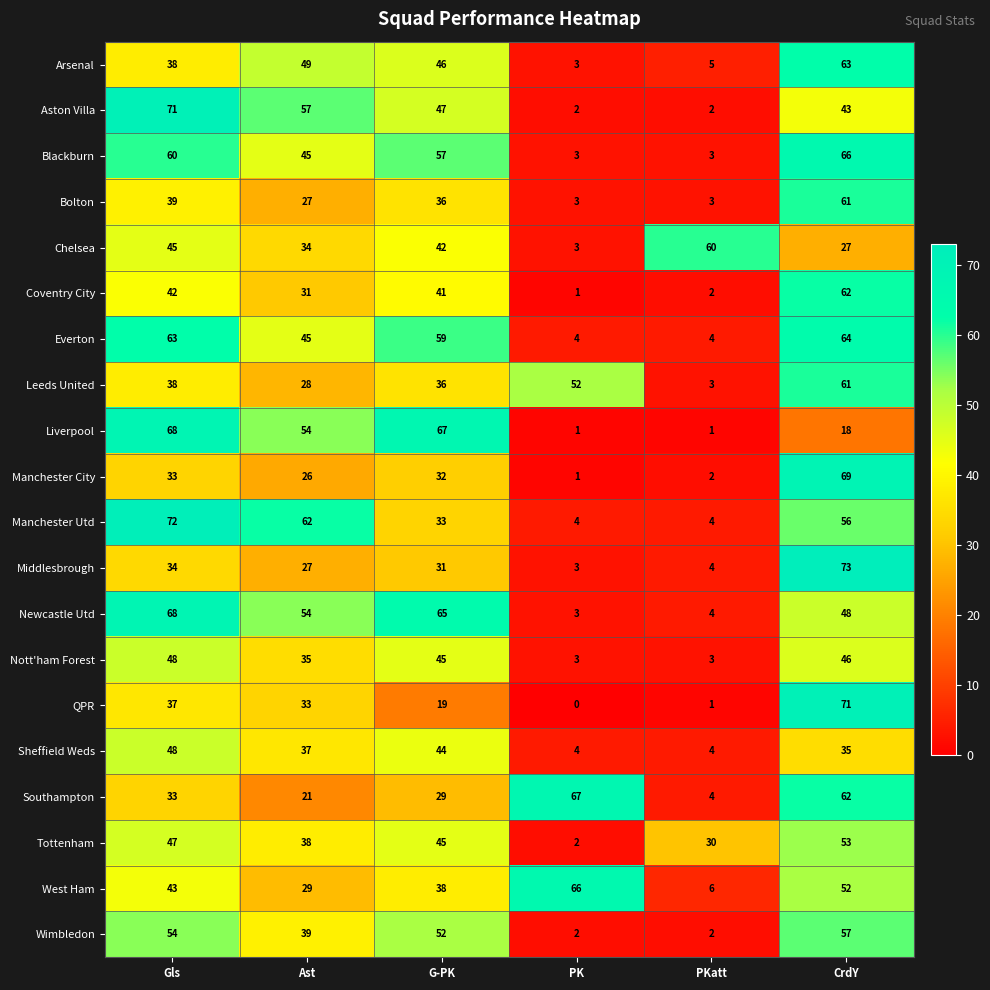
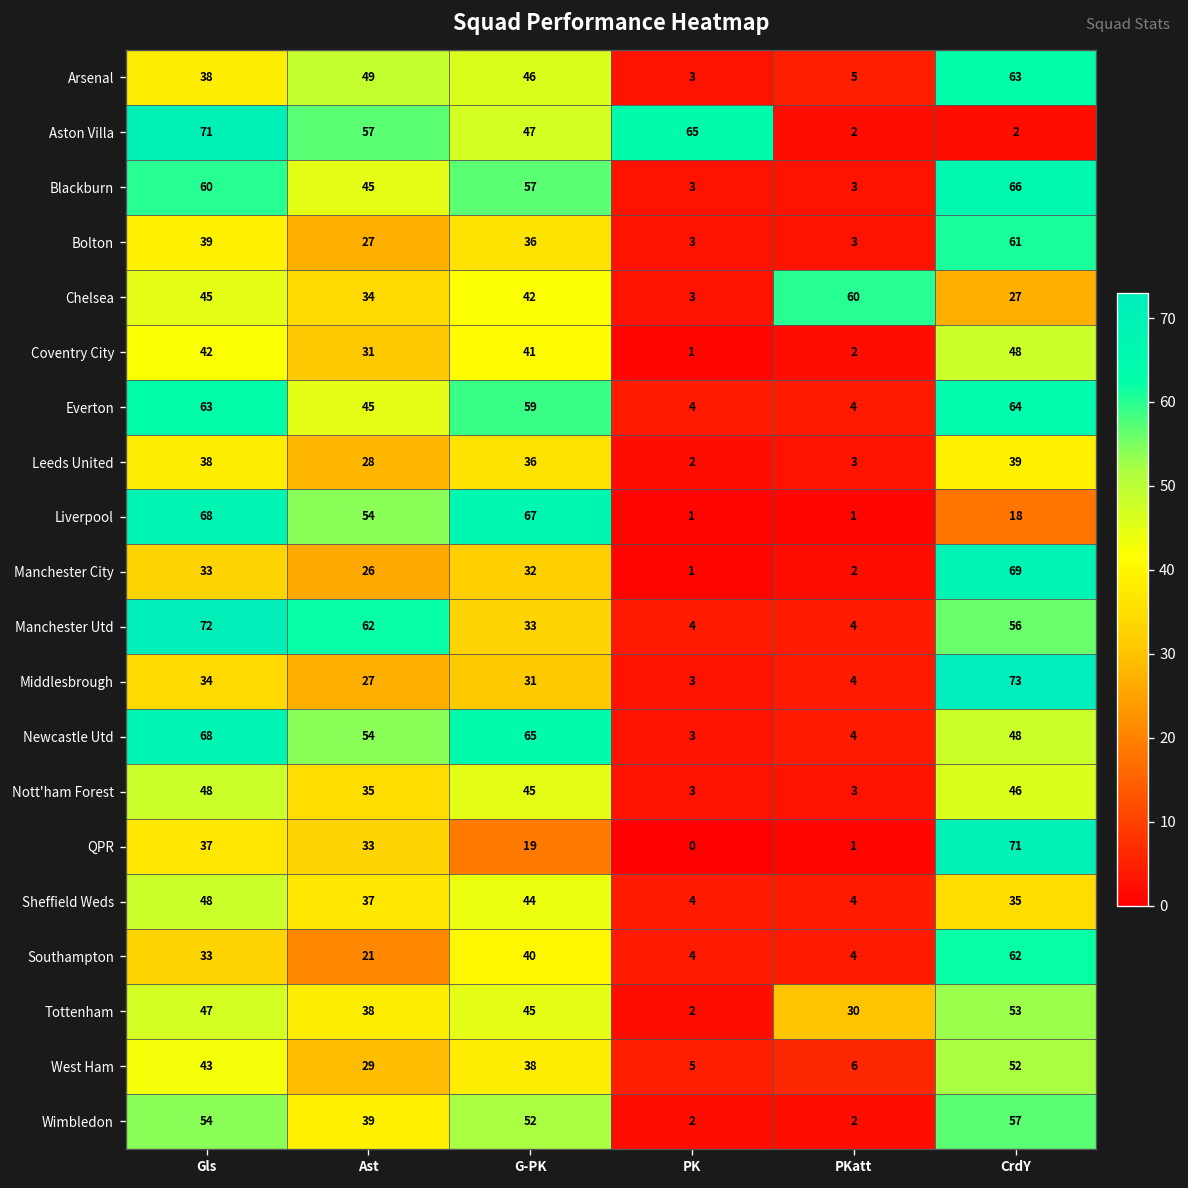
Aston Villa, PK: 2 -> 65
Aston Villa, CrdY: 43 -> 2
Coventry City, CrdY: 62 -> 48
Leeds United, PK: 52 -> 2
Leeds United, CrdY: 61 -> 39
Southampton, G-PK: 29 -> 40
Southampton, PK: 67 -> 4
West Ham, PK: 66 -> 5
